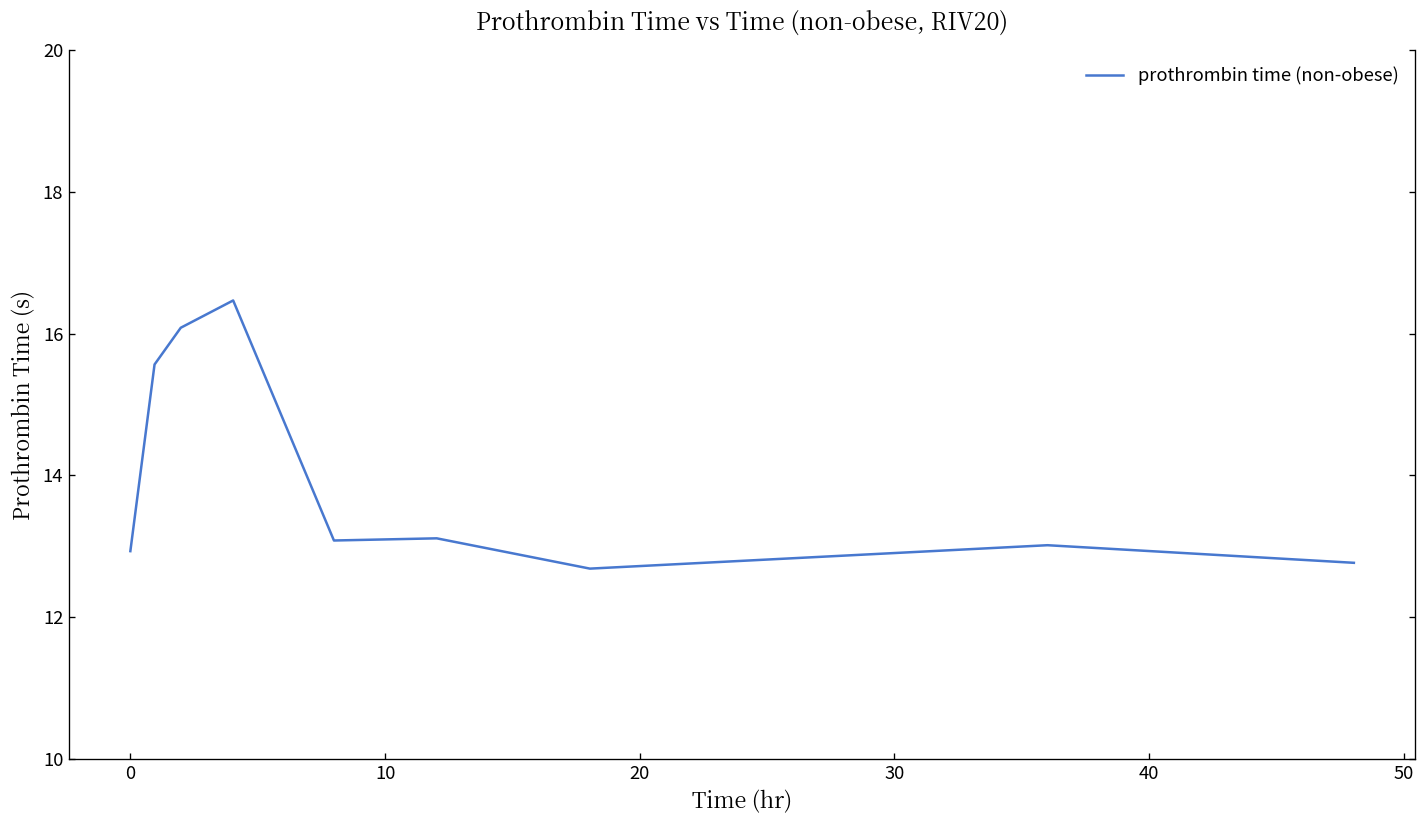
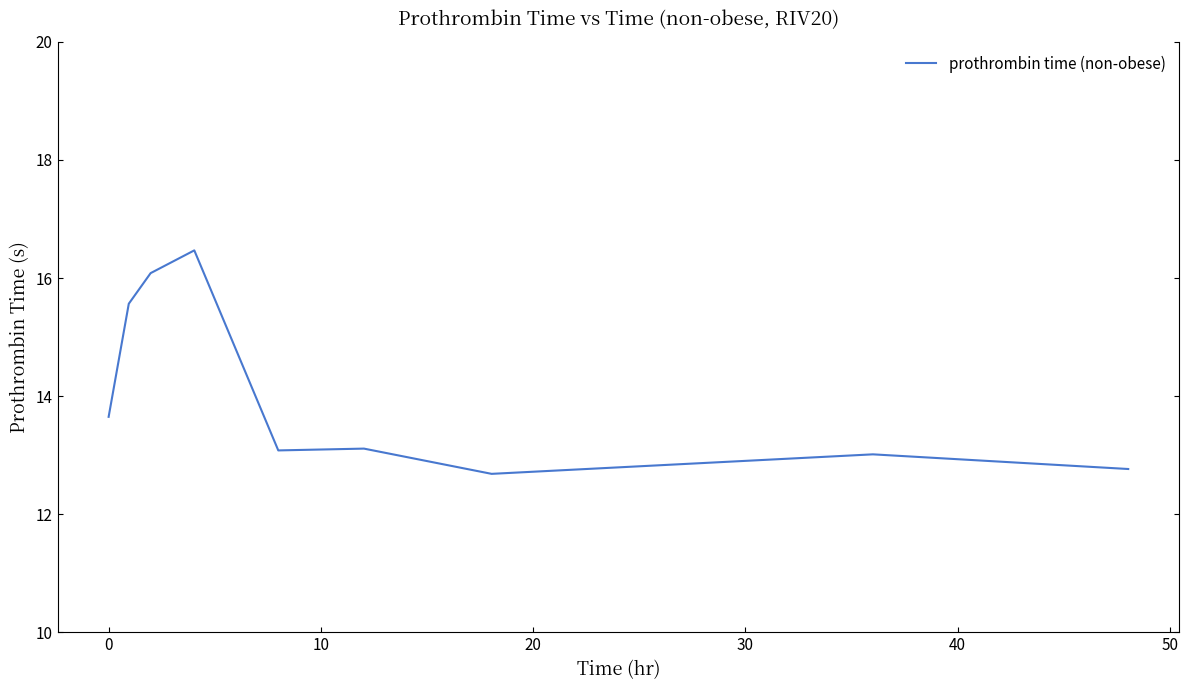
0: 12.9 -> 13.7
